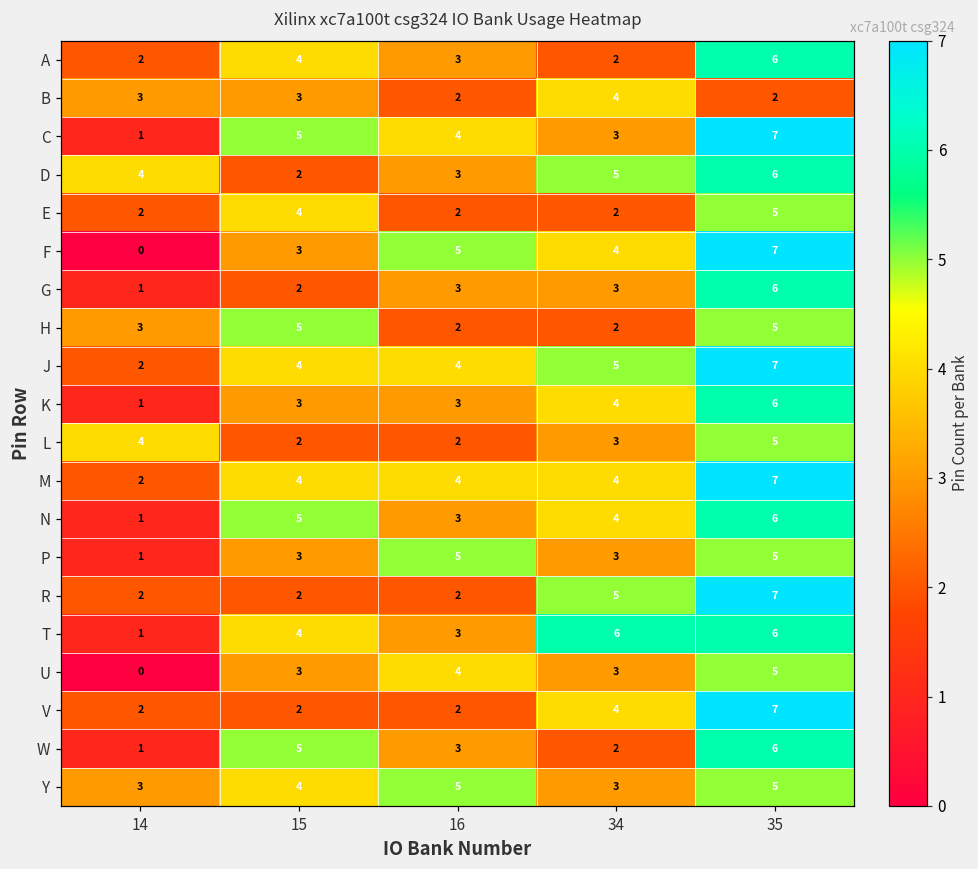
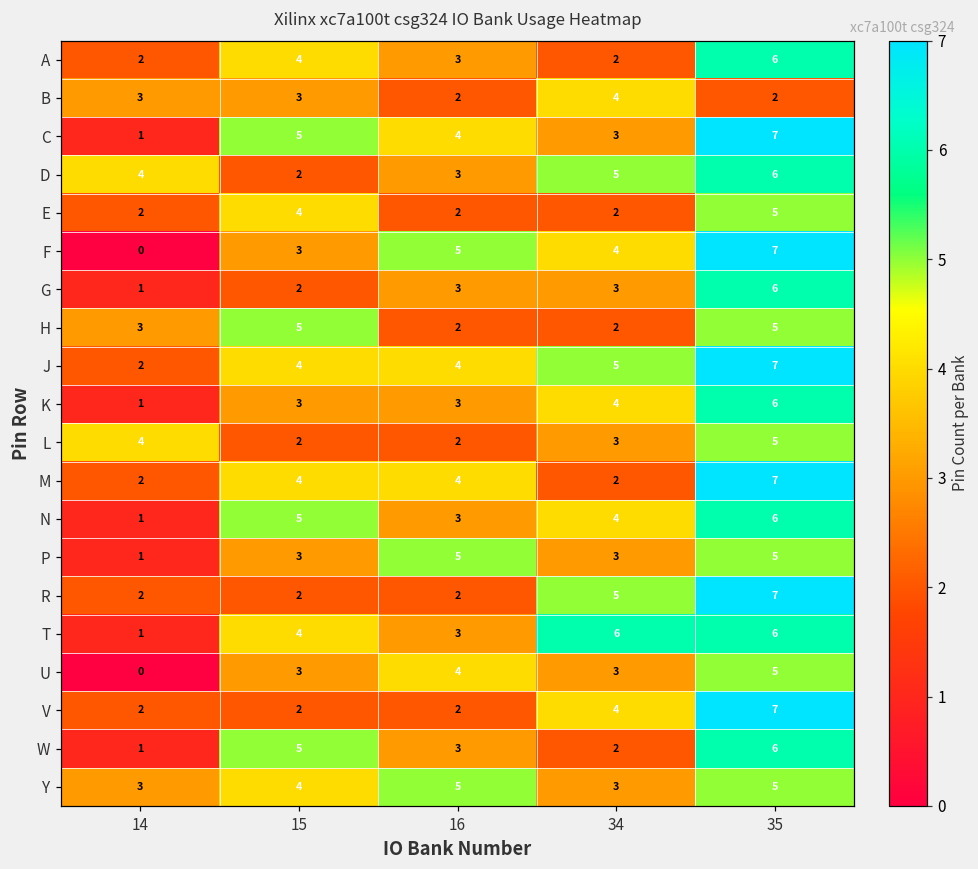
M, 34: 4 -> 2
